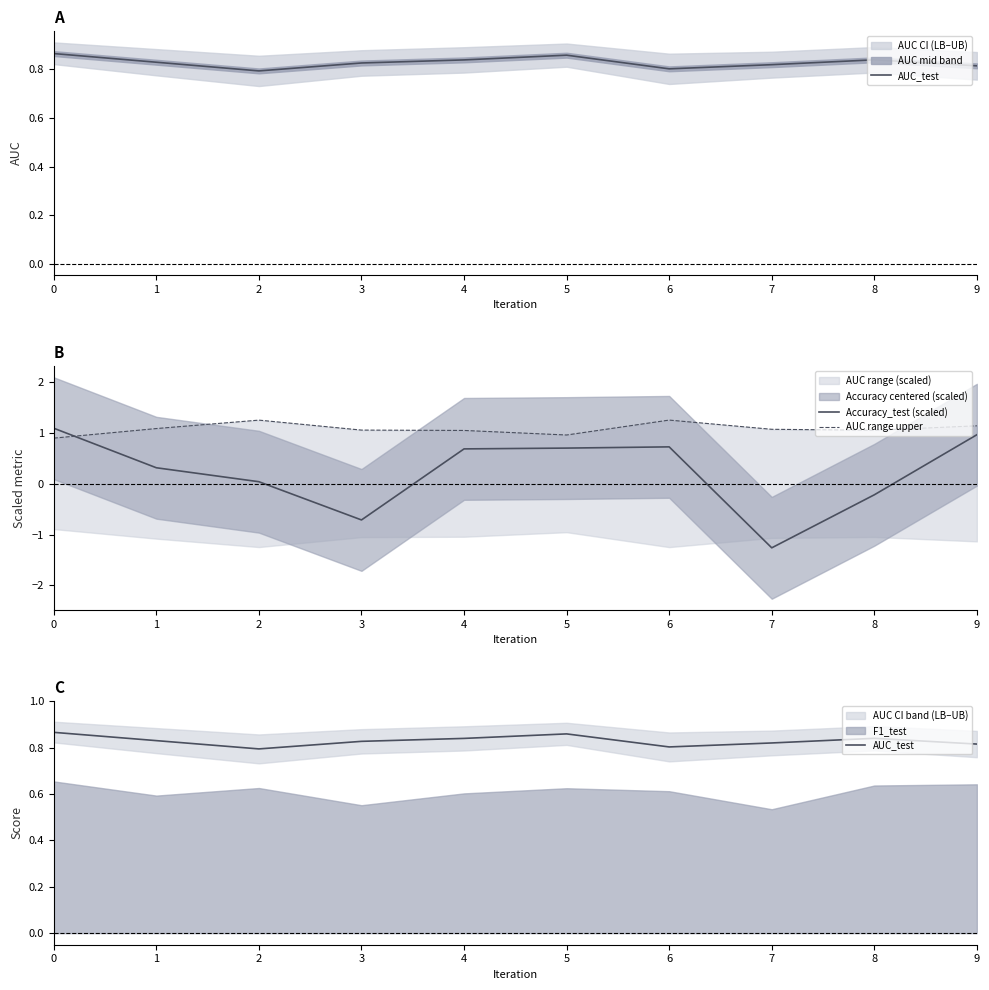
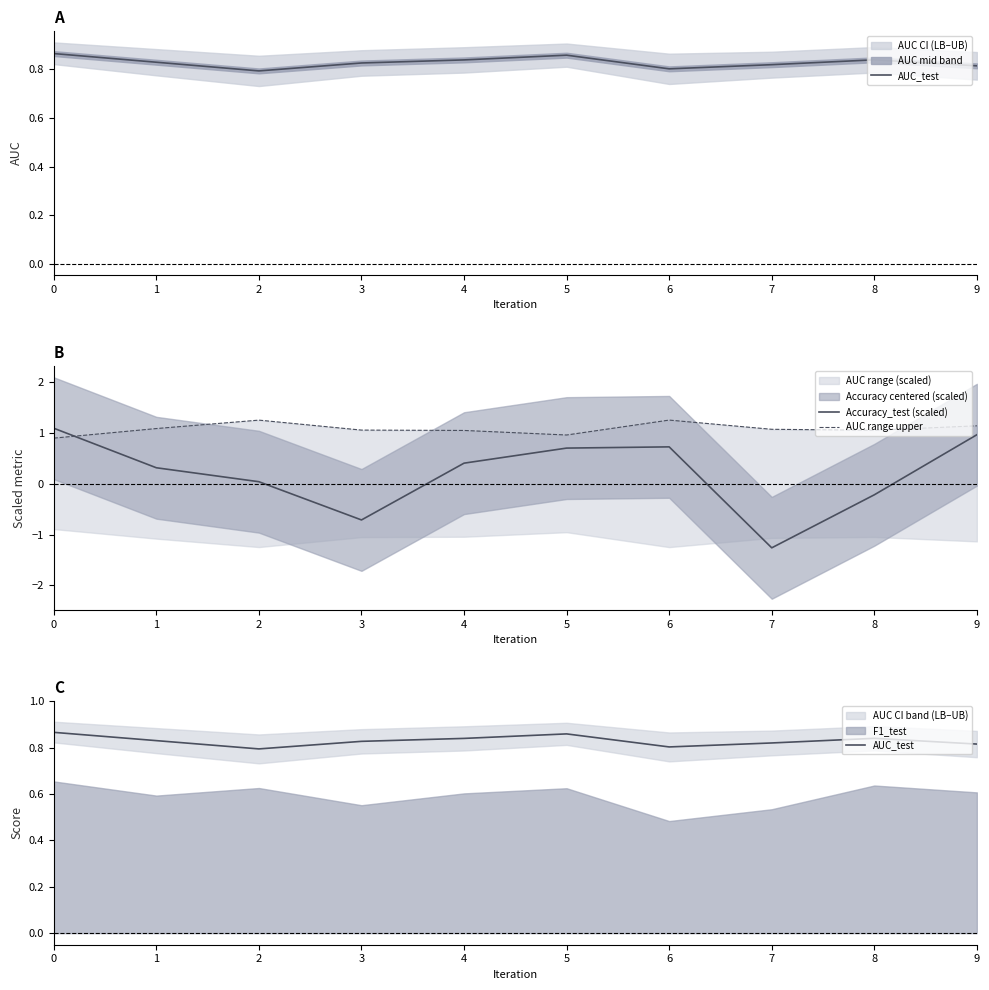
B, Accuracy_test (scaled), 4: 0.7 -> 0.4
C, F1_test, 6: 0.61 -> 0.48
C, F1_test, 9: 0.64 -> 0.61
